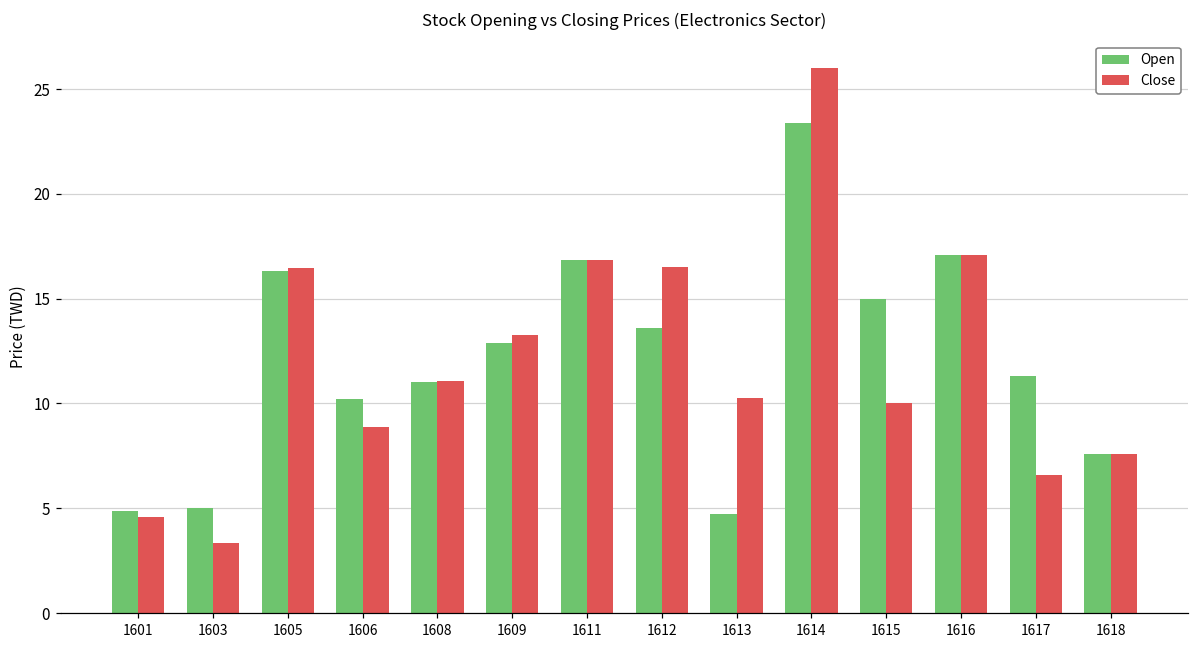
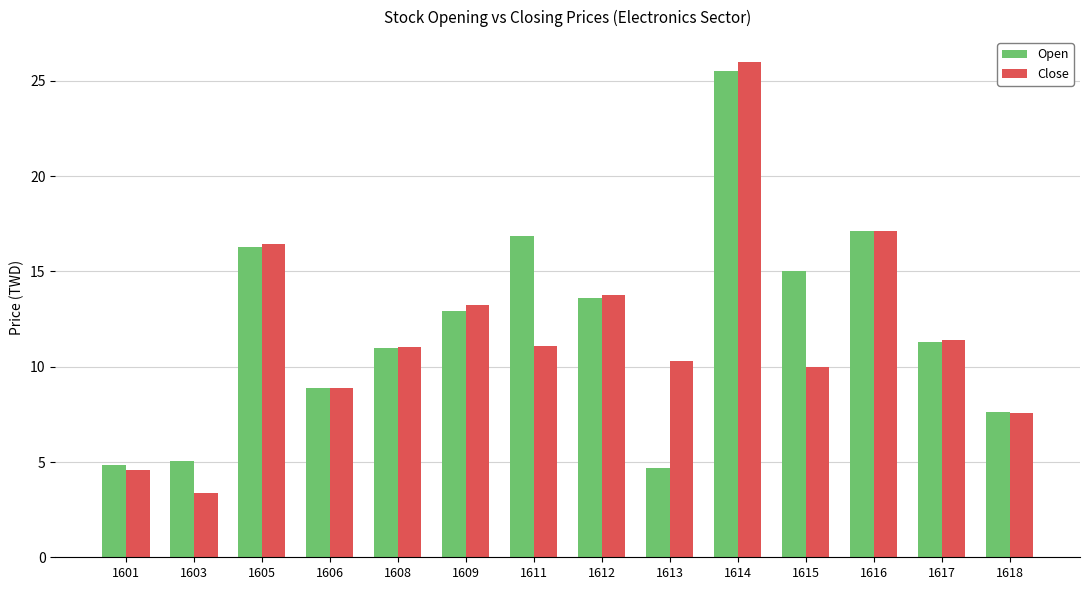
Open, 1606: 10.2 -> 8.9
Close, 1611: 16.9 -> 11.1
Close, 1612: 16.5 -> 13.8
Open, 1614: 23.4 -> 25.5
Close, 1617: 6.6 -> 11.4
